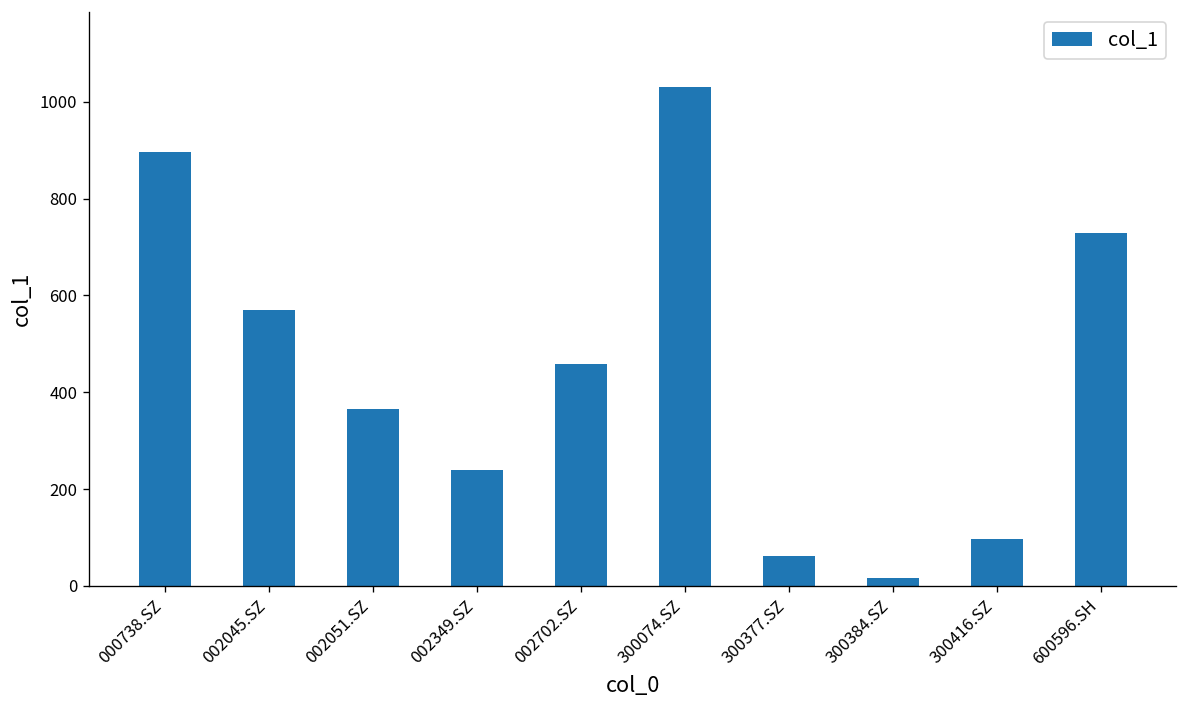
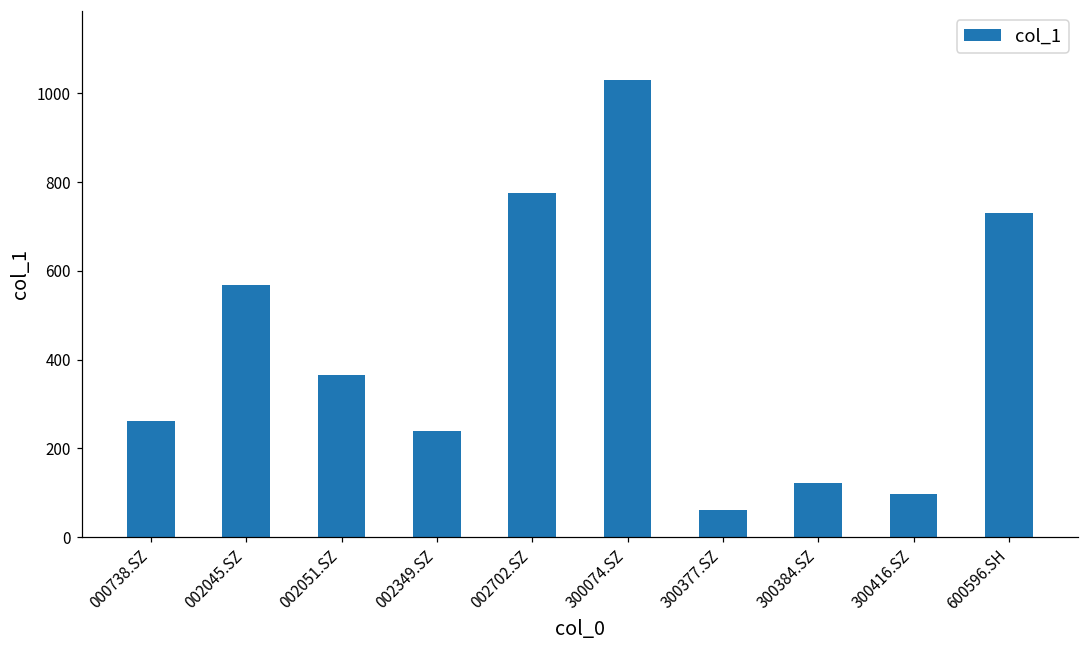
000738.SZ: 900 -> 260
002702.SZ: 460 -> 780
300384.SZ: 20 -> 120
